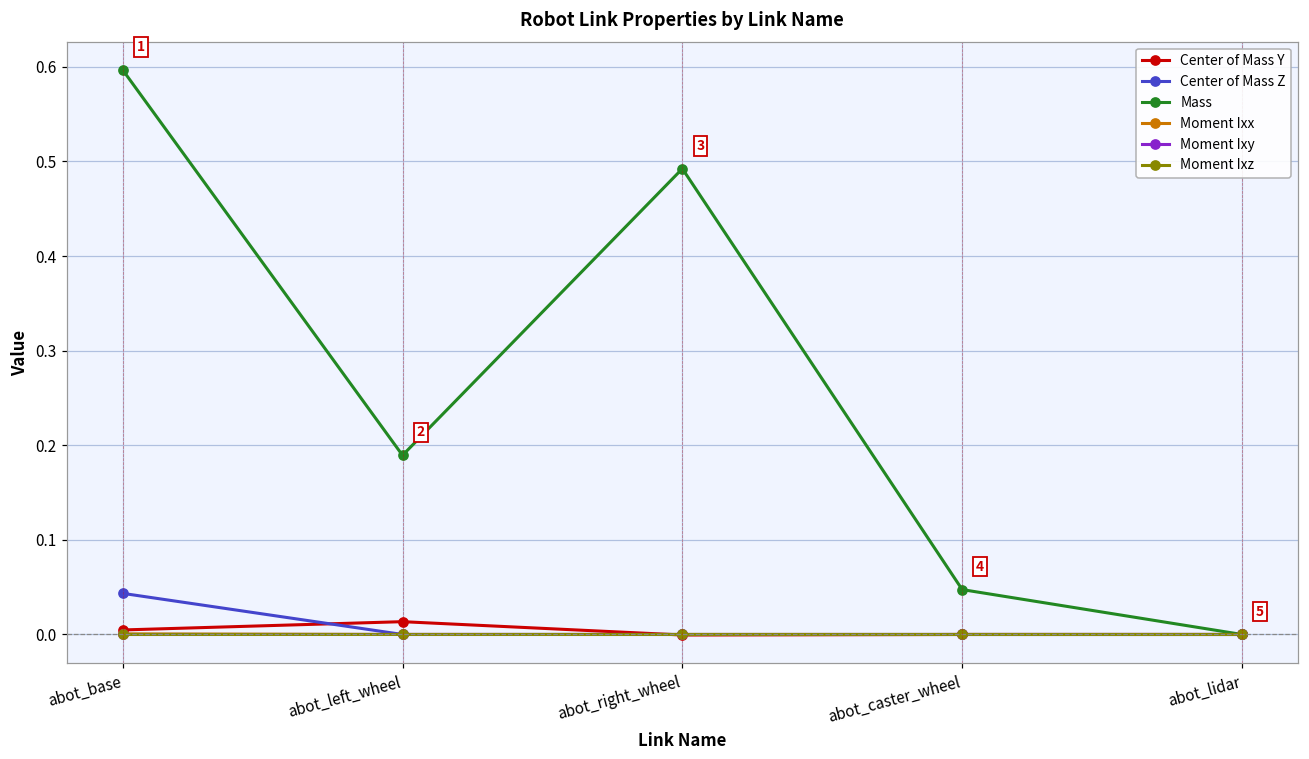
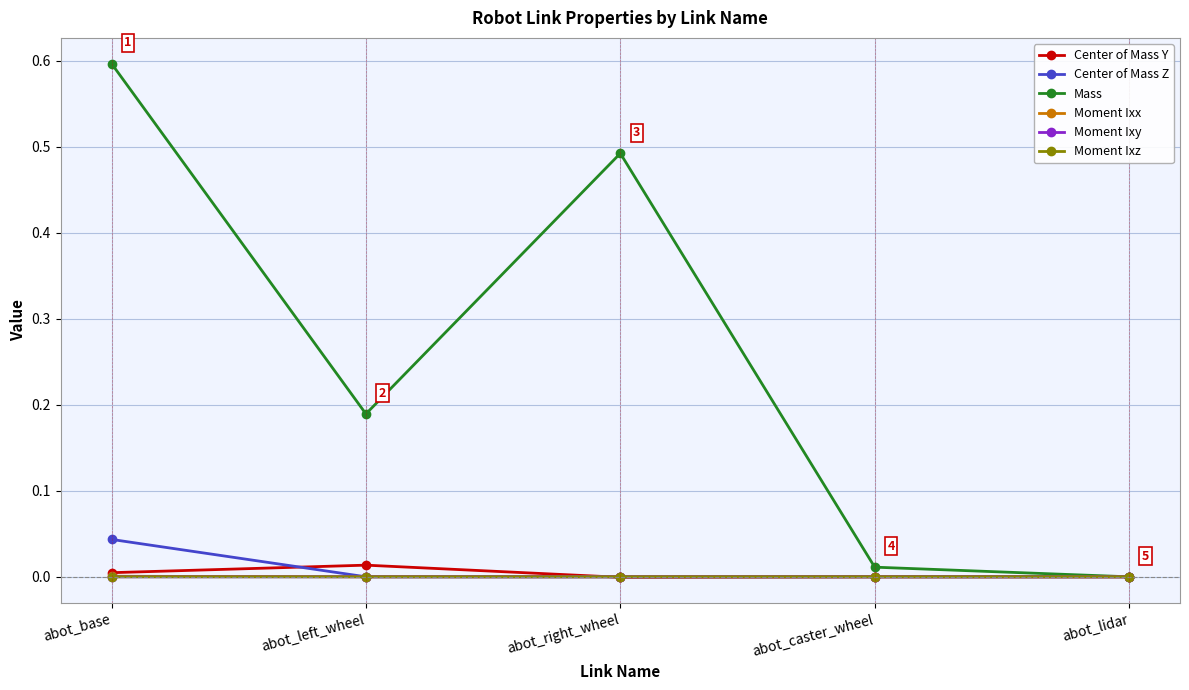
Mass, abot_caster_wheel: 0.05 -> 0.01
